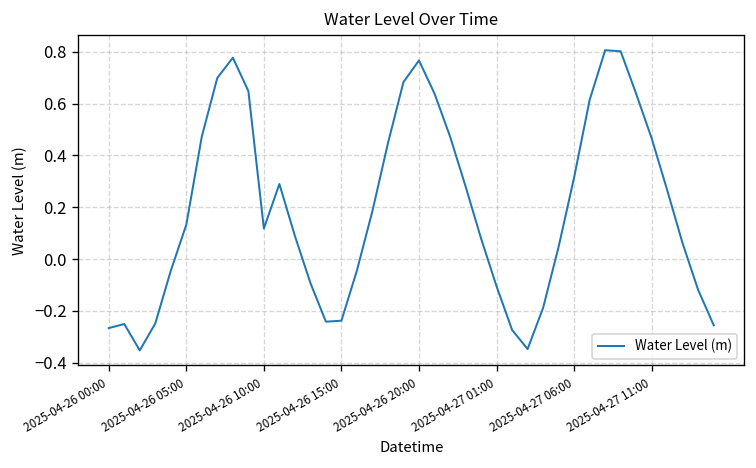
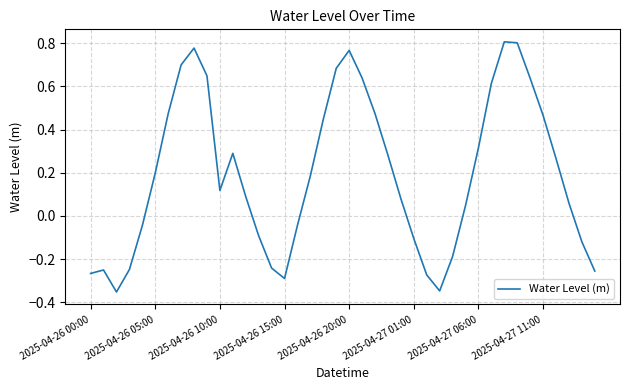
2025-04-26 05:00: 0.13 -> 0.20
2025-04-26 15:00: -0.24 -> -0.29
